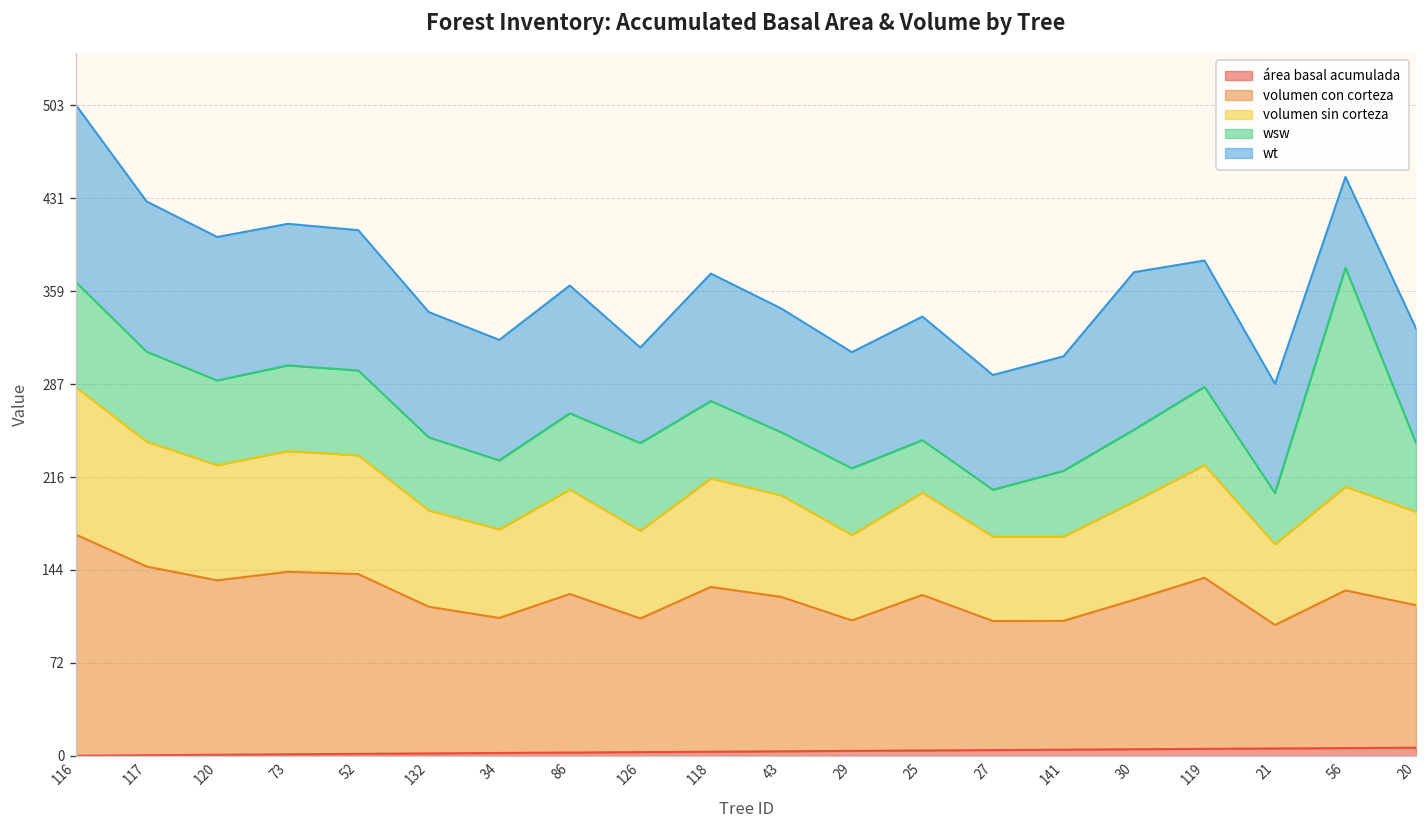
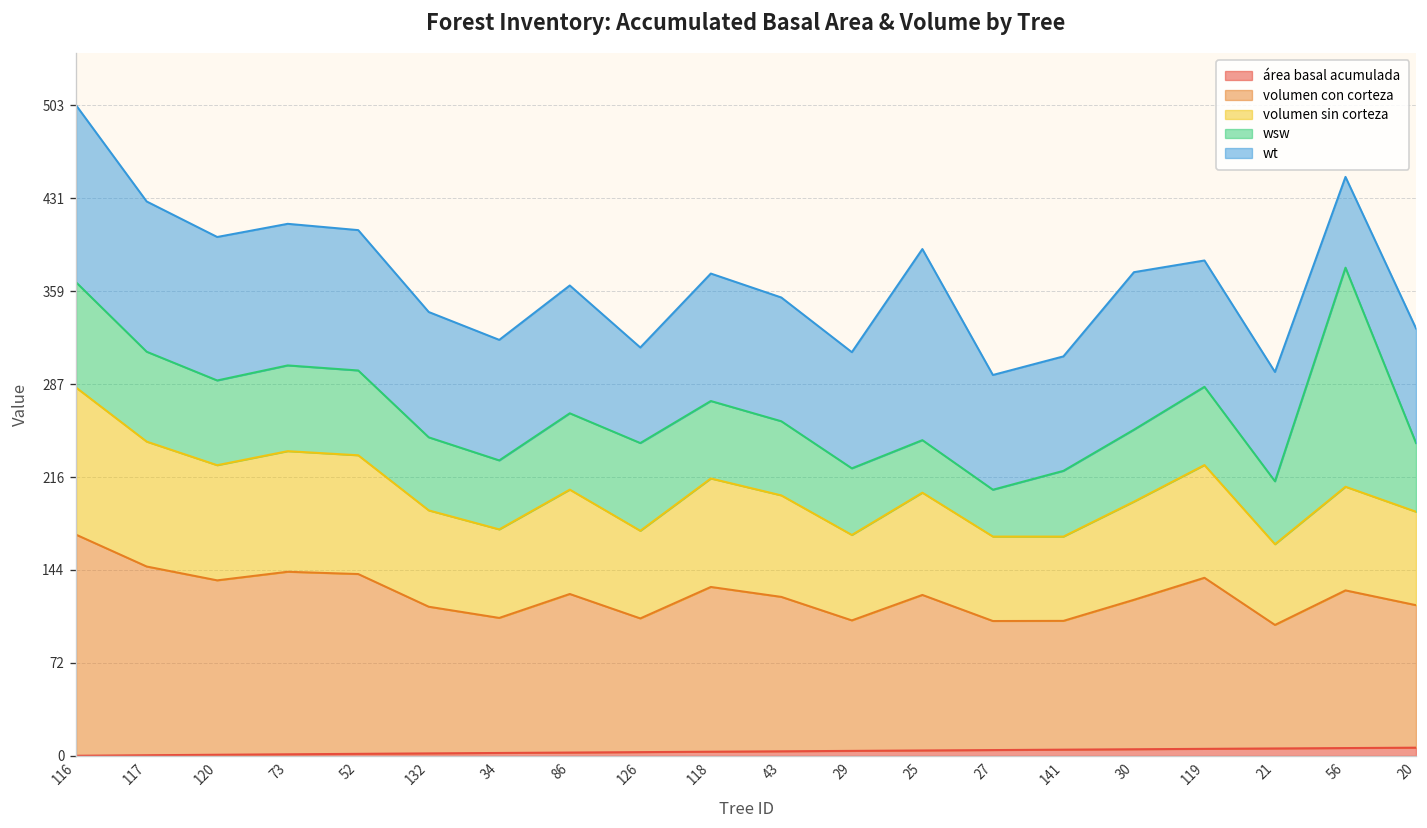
wsw, 43: 49 -> 57
wt, 25: 96 -> 148
wsw, 21: 40 -> 49
